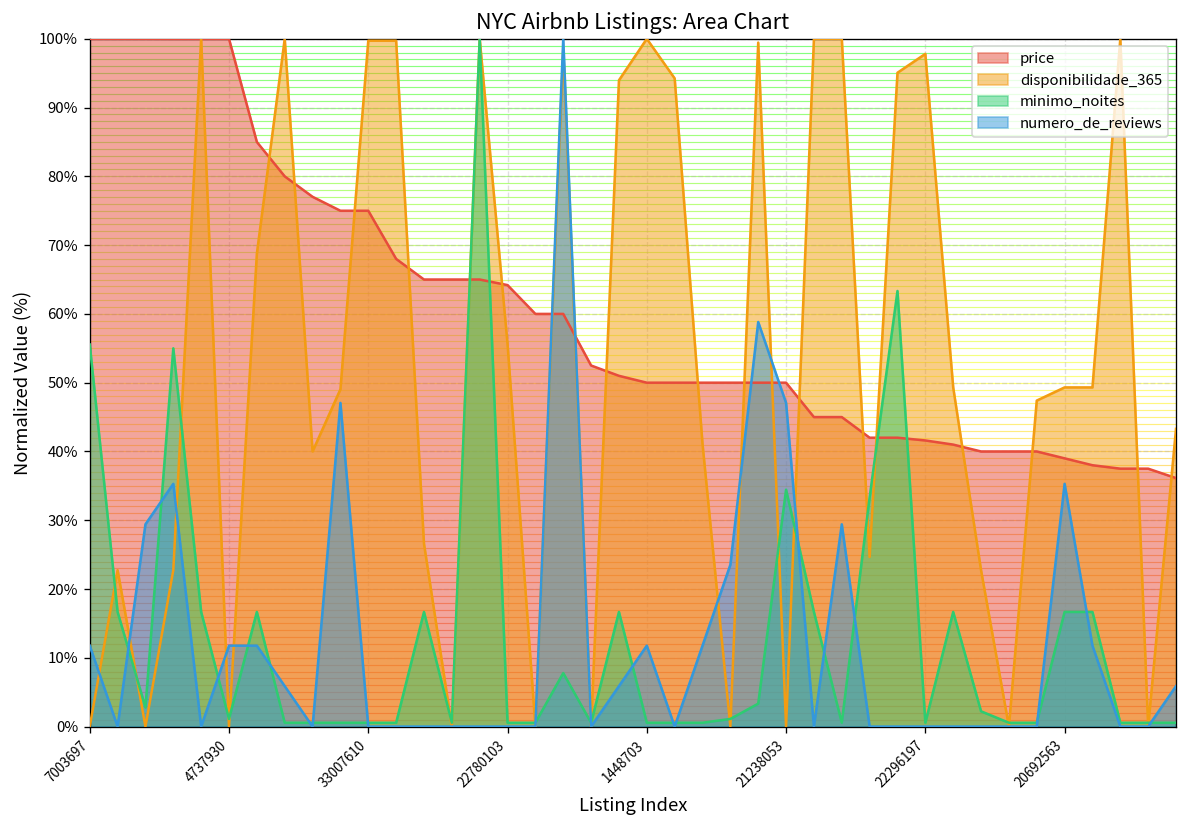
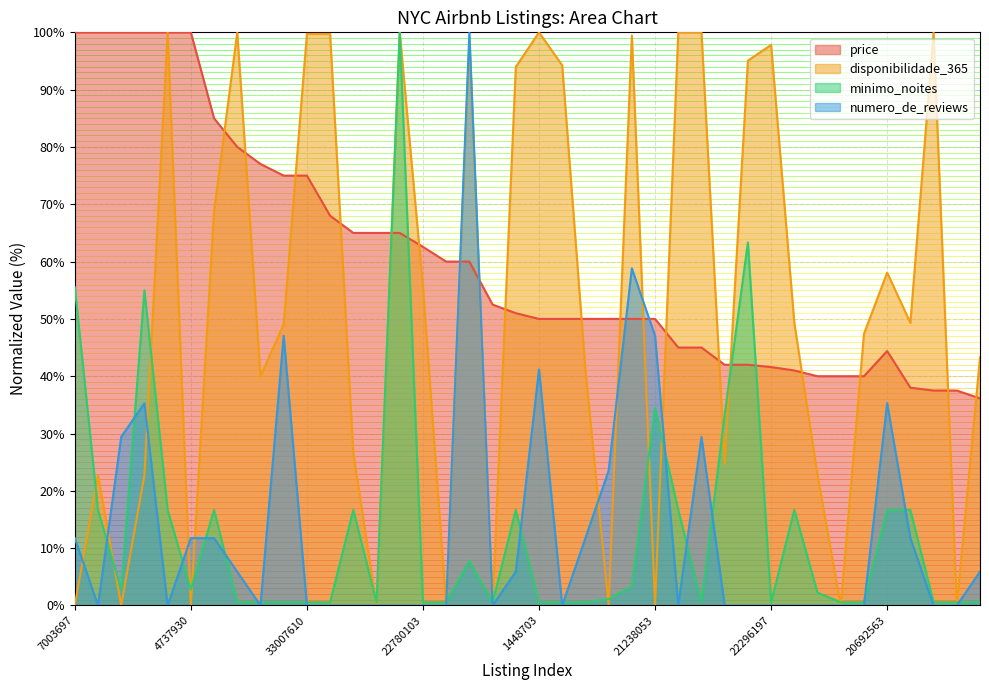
minimo_noites, 4737930: 1% -> 3%
price, 22780103: 64% -> 63%
numero_de_reviews, 1448703: 12% -> 41%
price, 20692563: 39% -> 44%
disponibilidade_365, 20692563: 49% -> 58%
